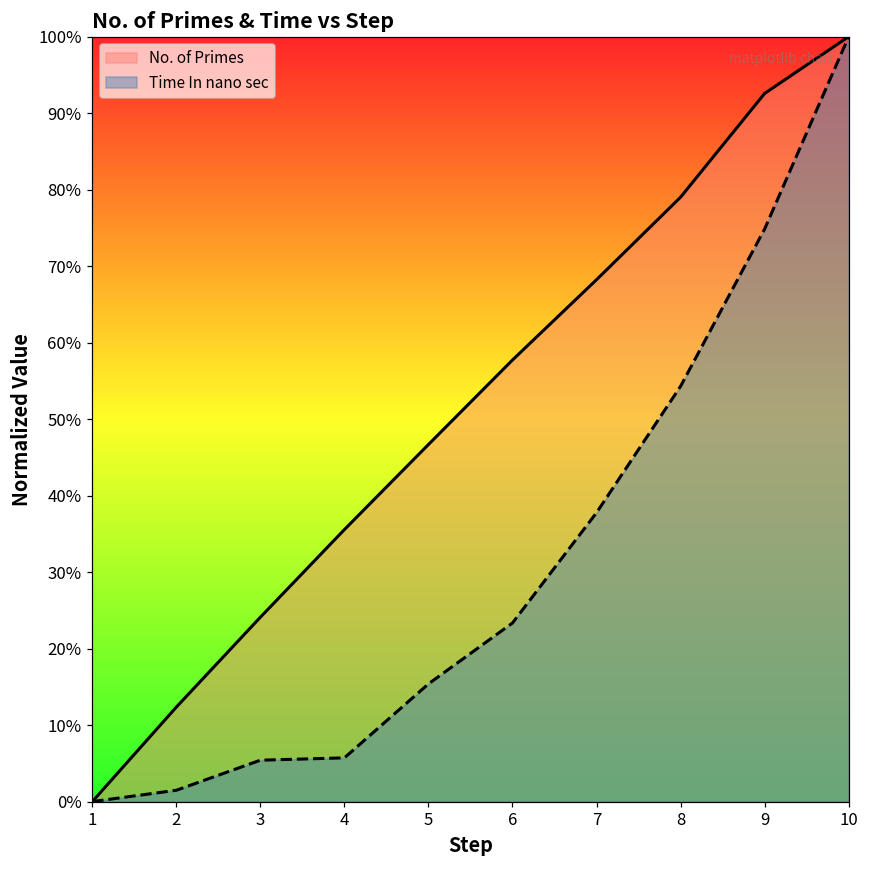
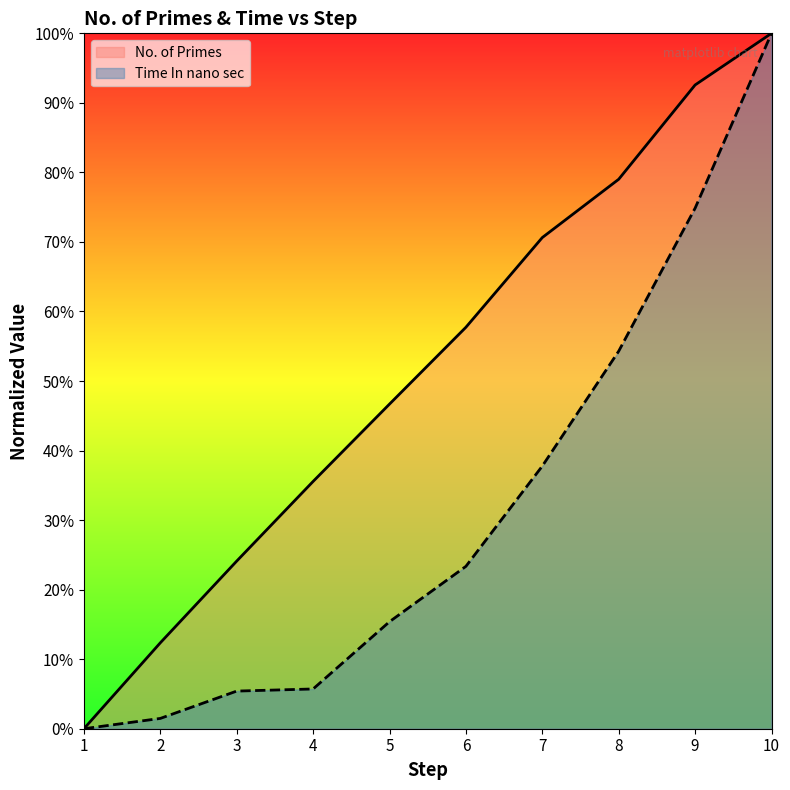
No. of Primes, 7: 68% -> 71%
